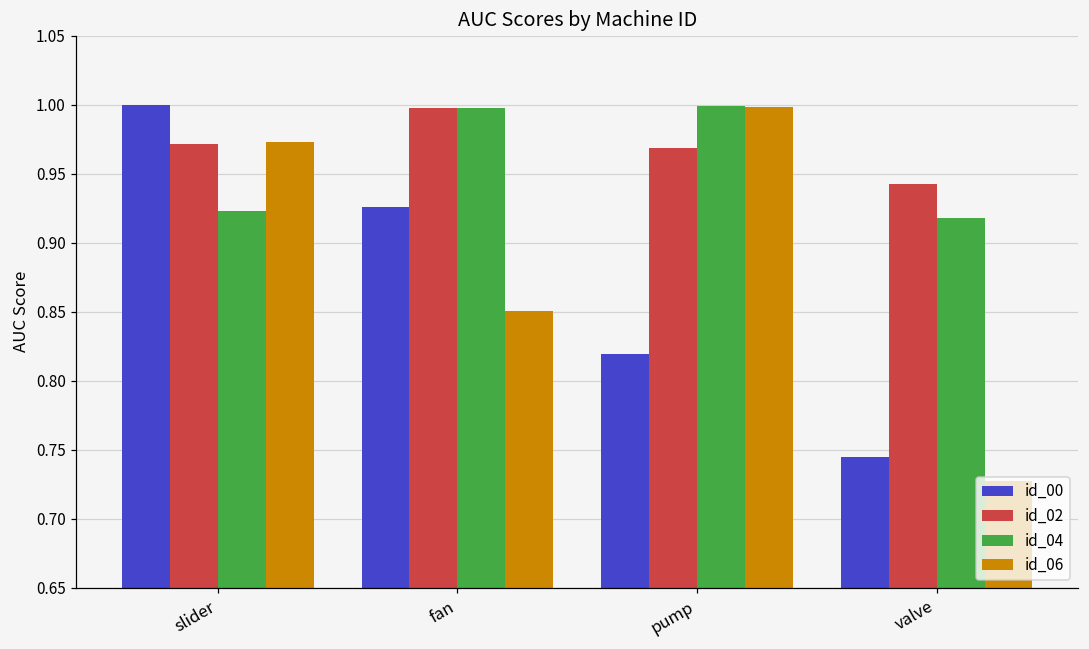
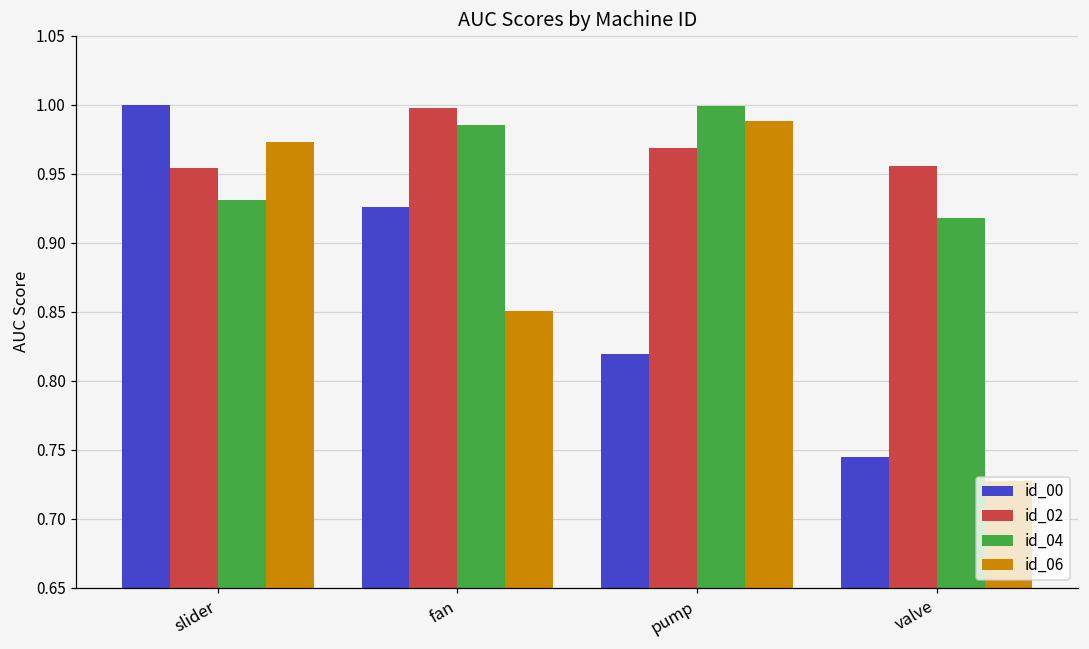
id_02, slider: 0.971 -> 0.954
id_04, slider: 0.923 -> 0.931
id_04, fan: 0.998 -> 0.985
id_06, pump: 0.998 -> 0.988
id_02, valve: 0.943 -> 0.955
